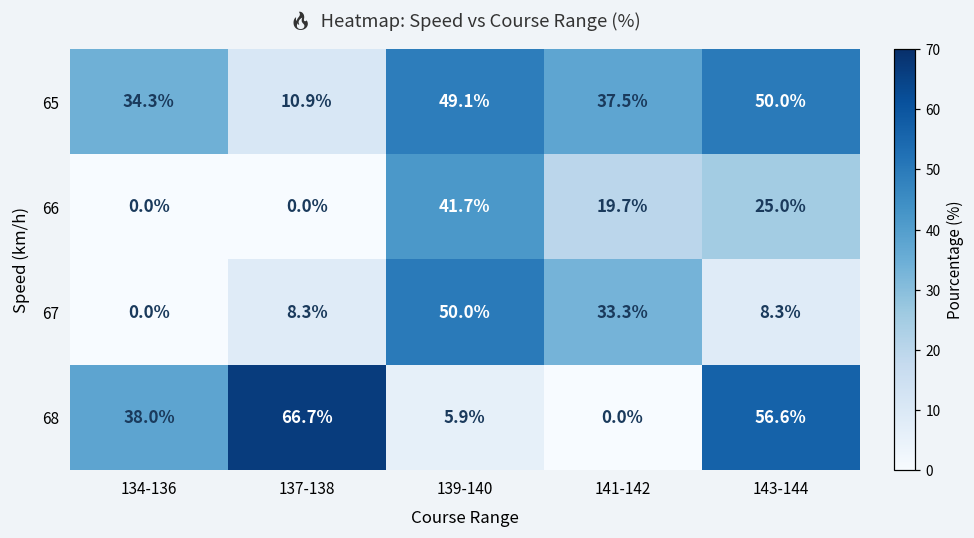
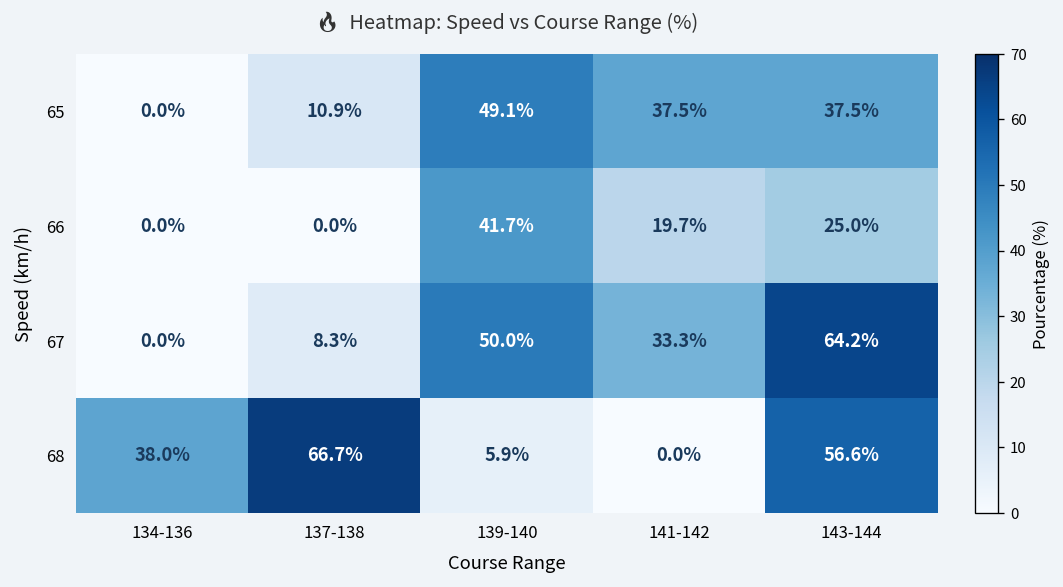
65, 134-136: 34.3% -> 0.0%
65, 143-144: 50.0% -> 37.5%
67, 143-144: 8.3% -> 64.2%
